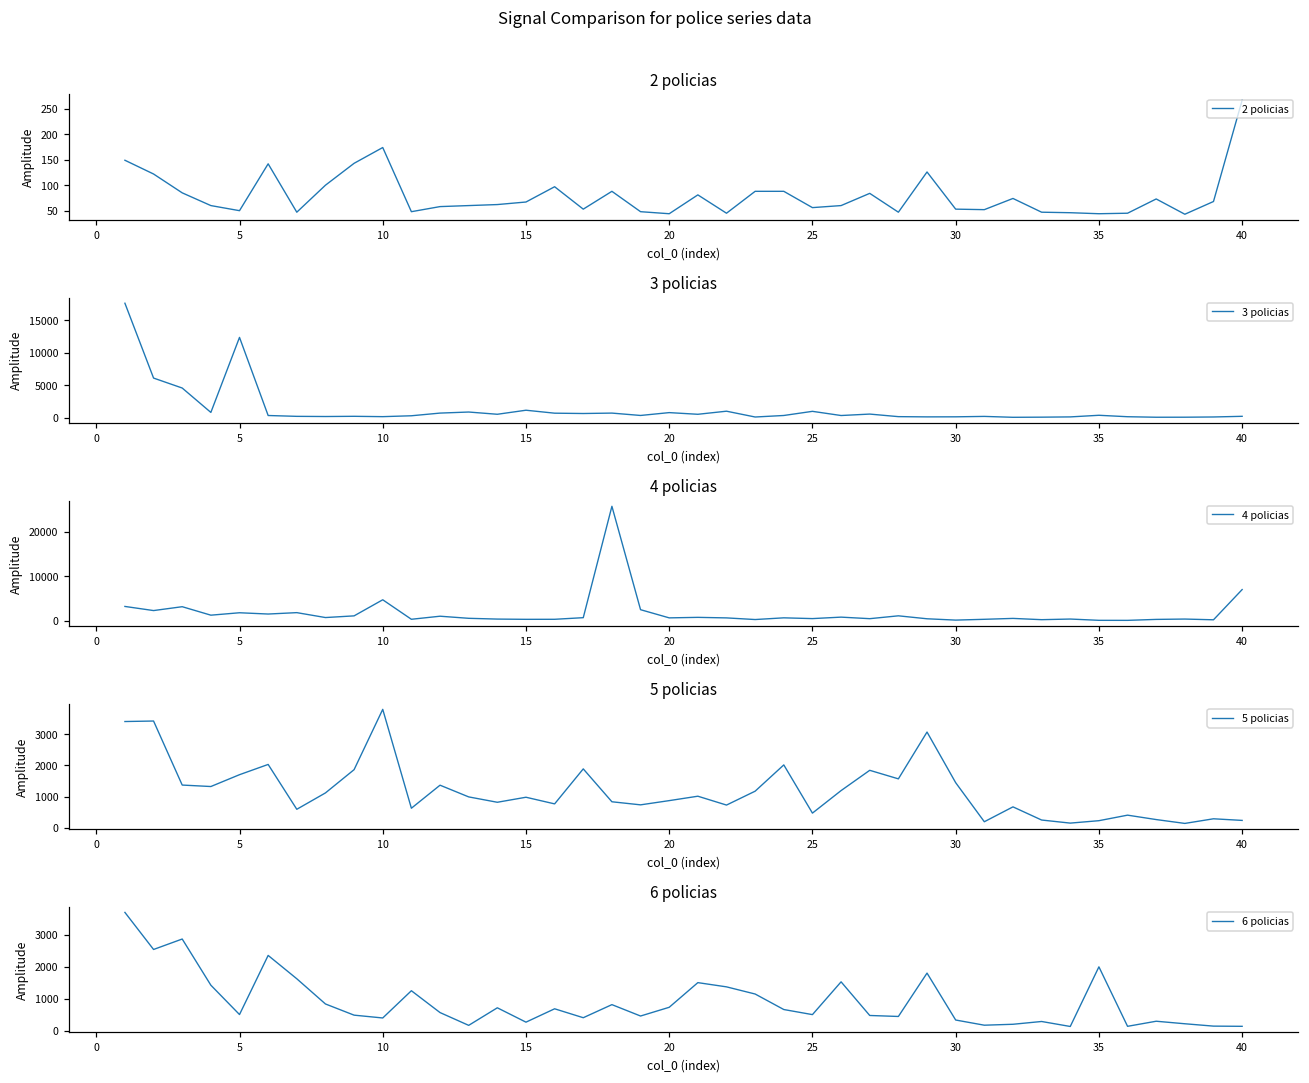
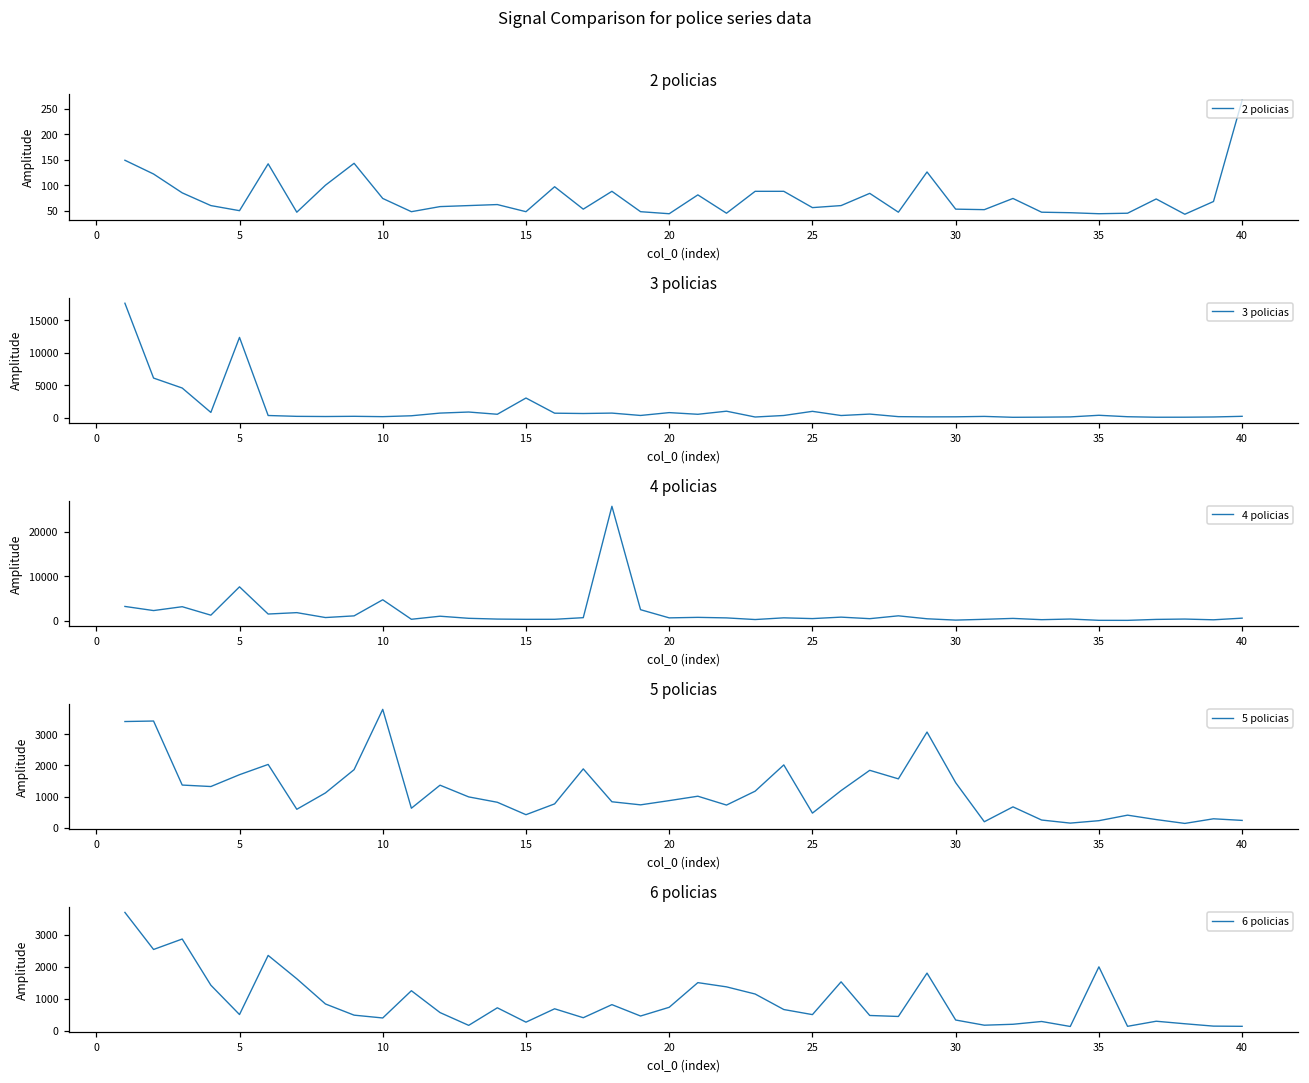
2 policias, 10: 170 -> 70
2 policias, 15: 70 -> 50
3 policias, 15: 1000 -> 3000
4 policias, 5: 2000 -> 8000
4 policias, 40: 7000 -> 1000
5 policias, 15: 1000 -> 400
